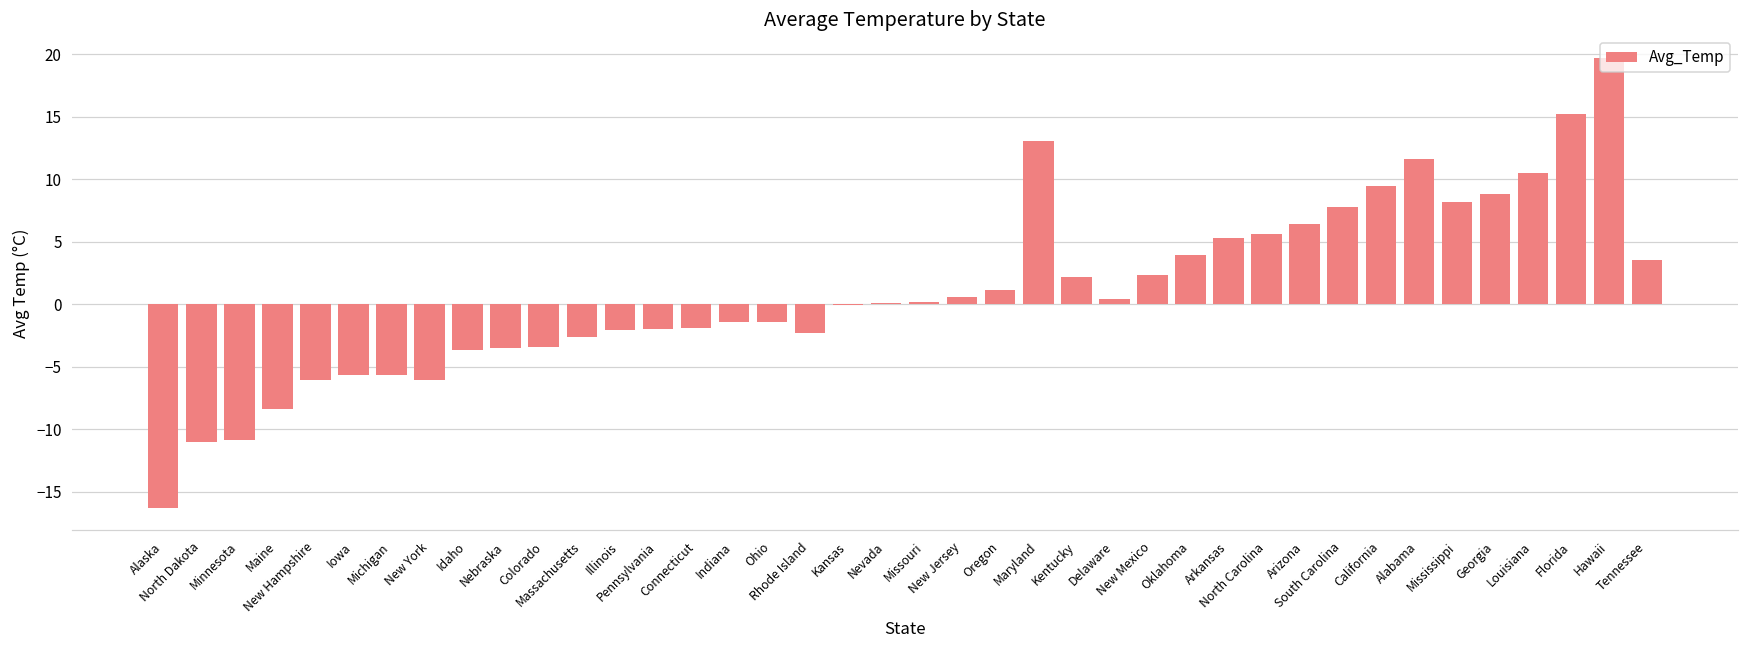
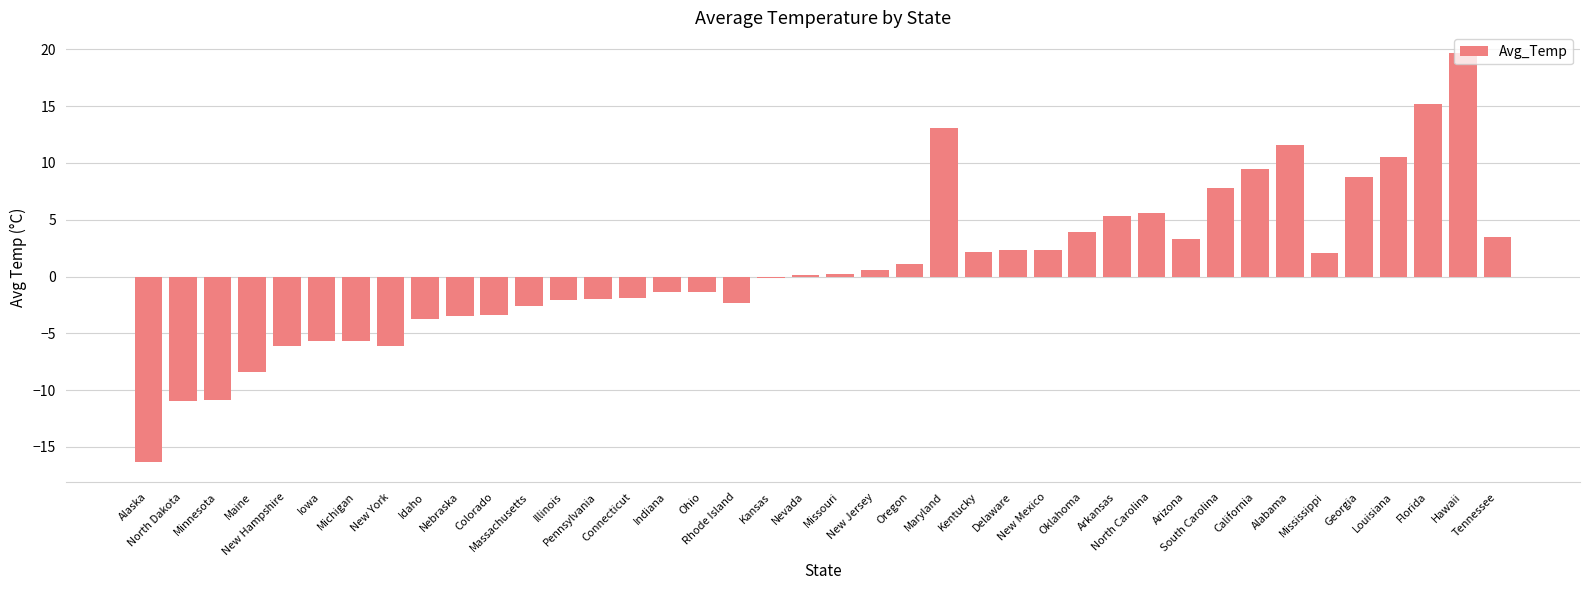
Delaware: 0.4 -> 2.3
Arizona: 6.4 -> 3.3
Mississippi: 8.2 -> 2.1
